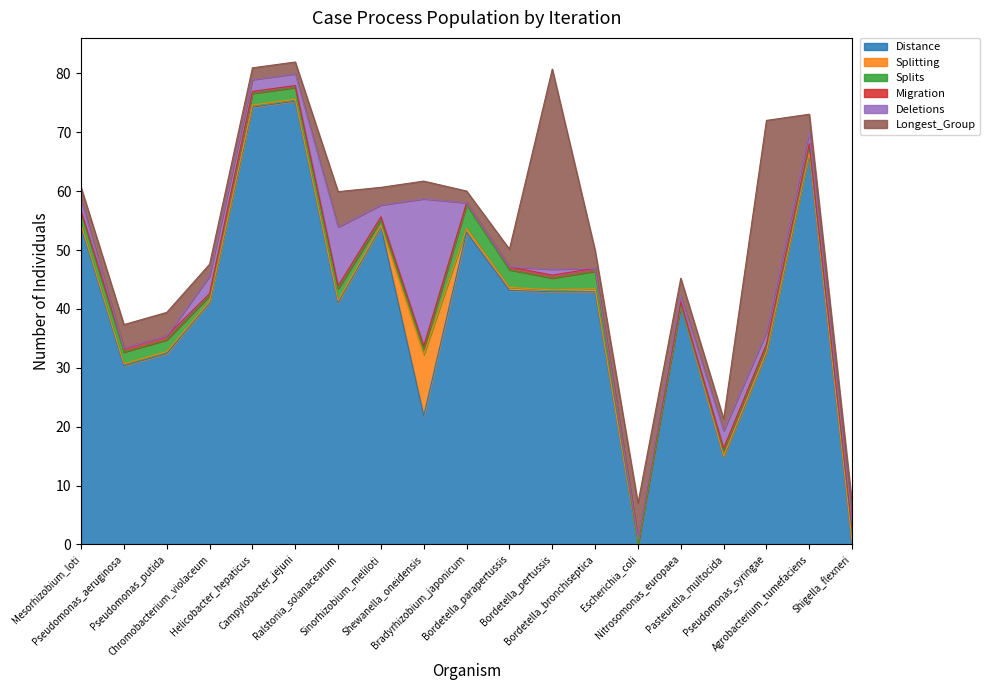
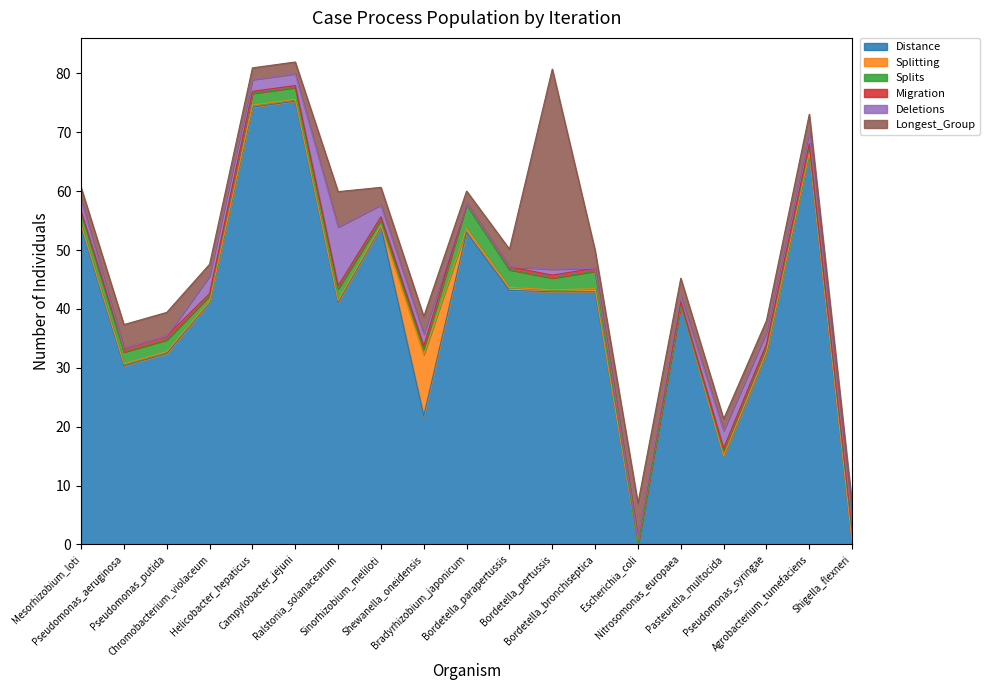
Deletions, Shewanella_oneidensis: 25 -> 2
Longest_Group, Pseudomonas_syringae: 36 -> 2
